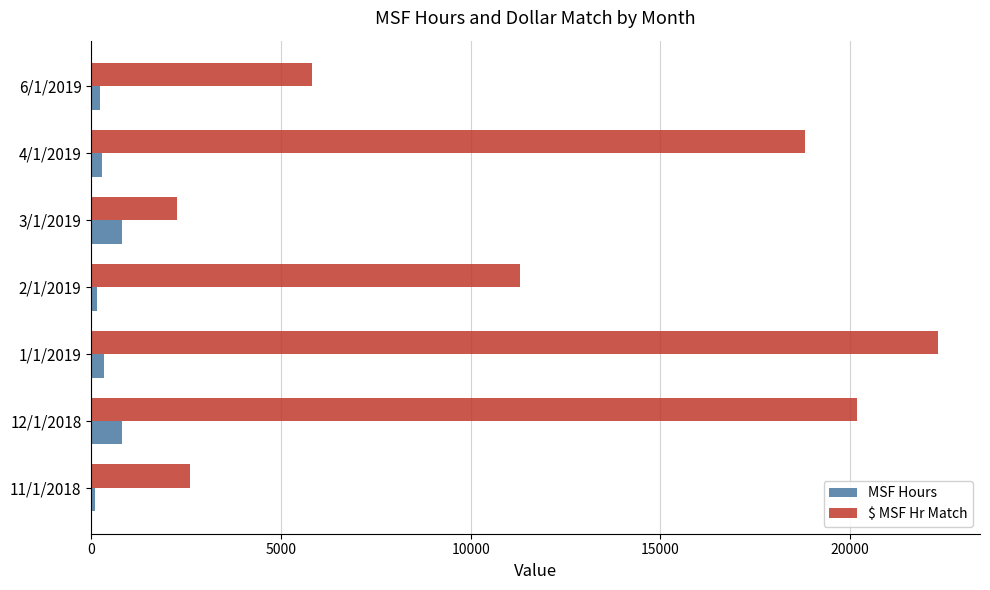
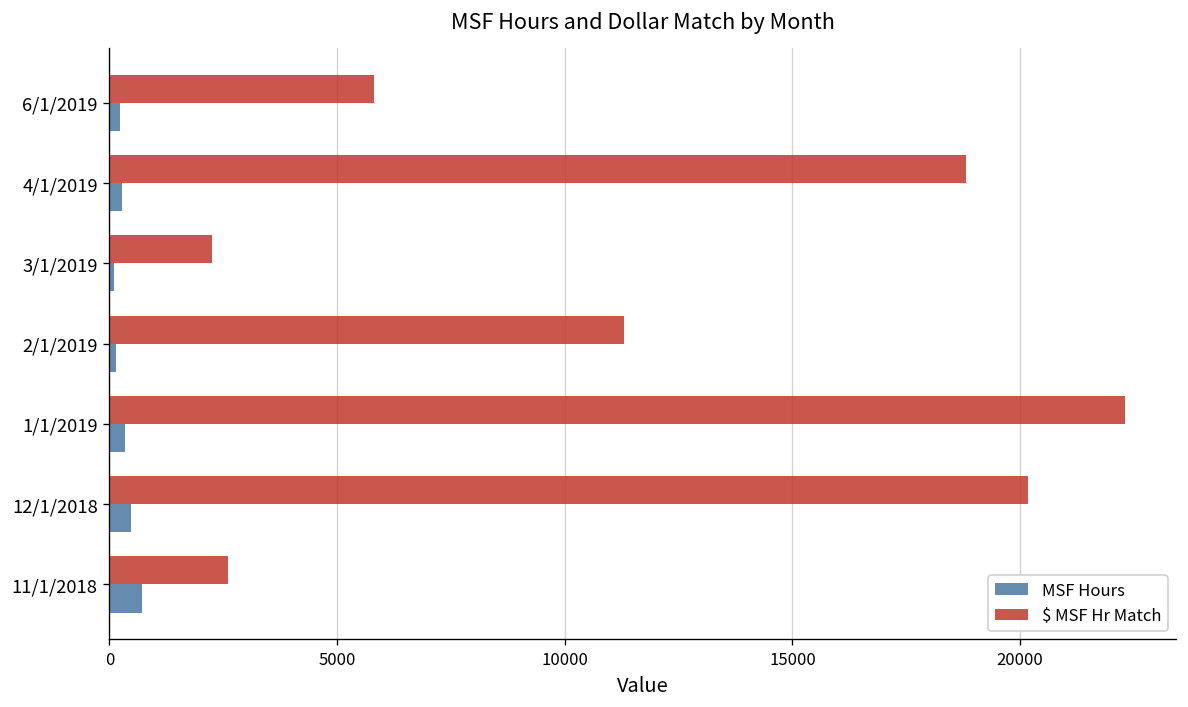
MSF Hours, 3/1/2019: 800 -> 100
MSF Hours, 12/1/2018: 800 -> 500
MSF Hours, 11/1/2018: 100 -> 700
